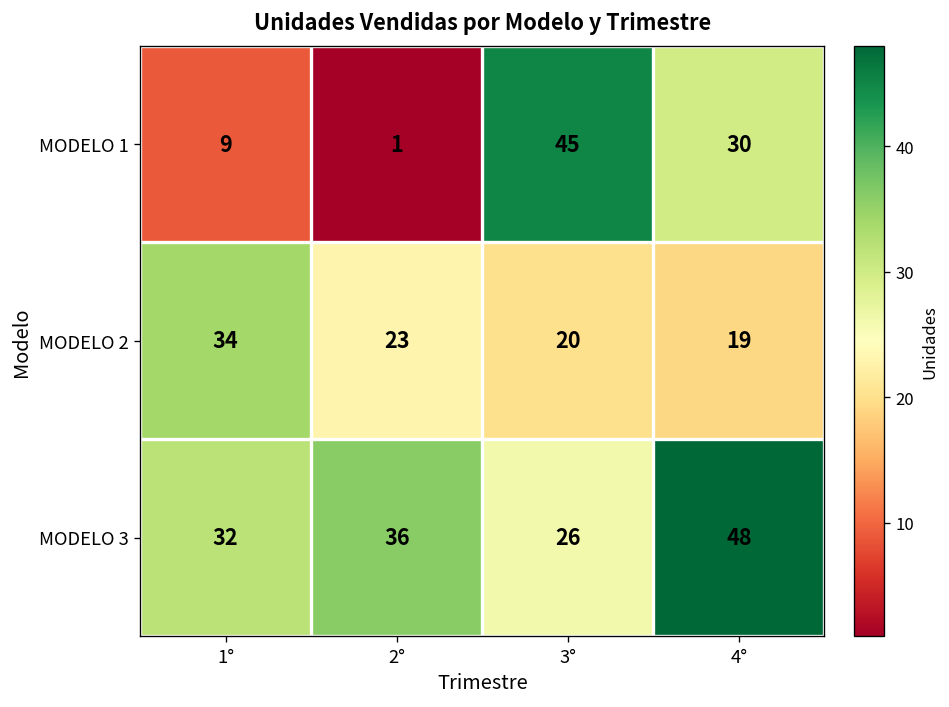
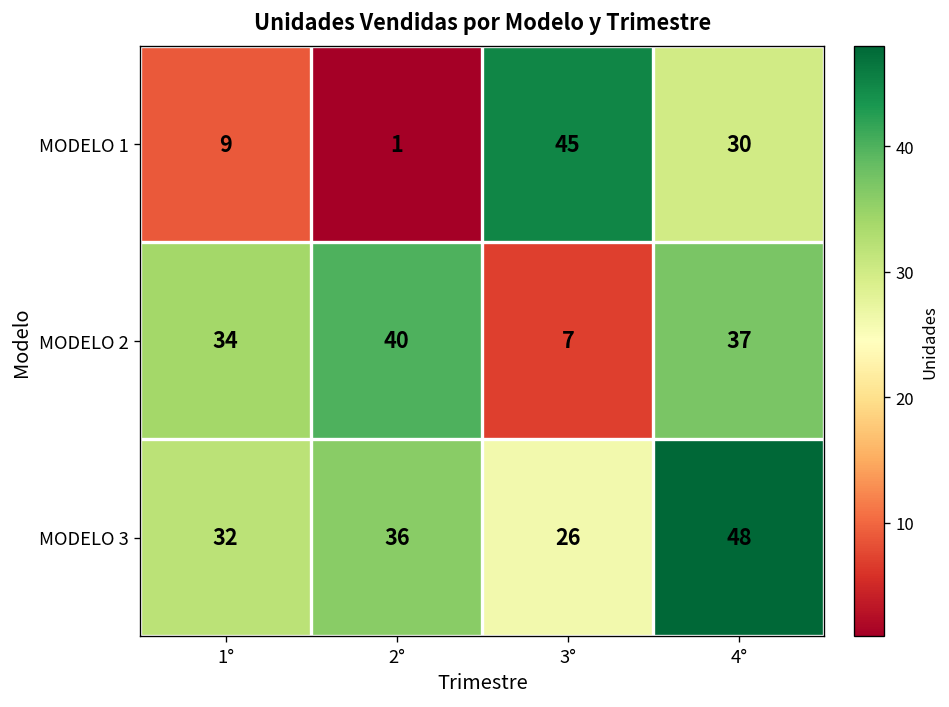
MODELO 2, 2°: 23 -> 40
MODELO 2, 3°: 20 -> 7
MODELO 2, 4°: 19 -> 37
